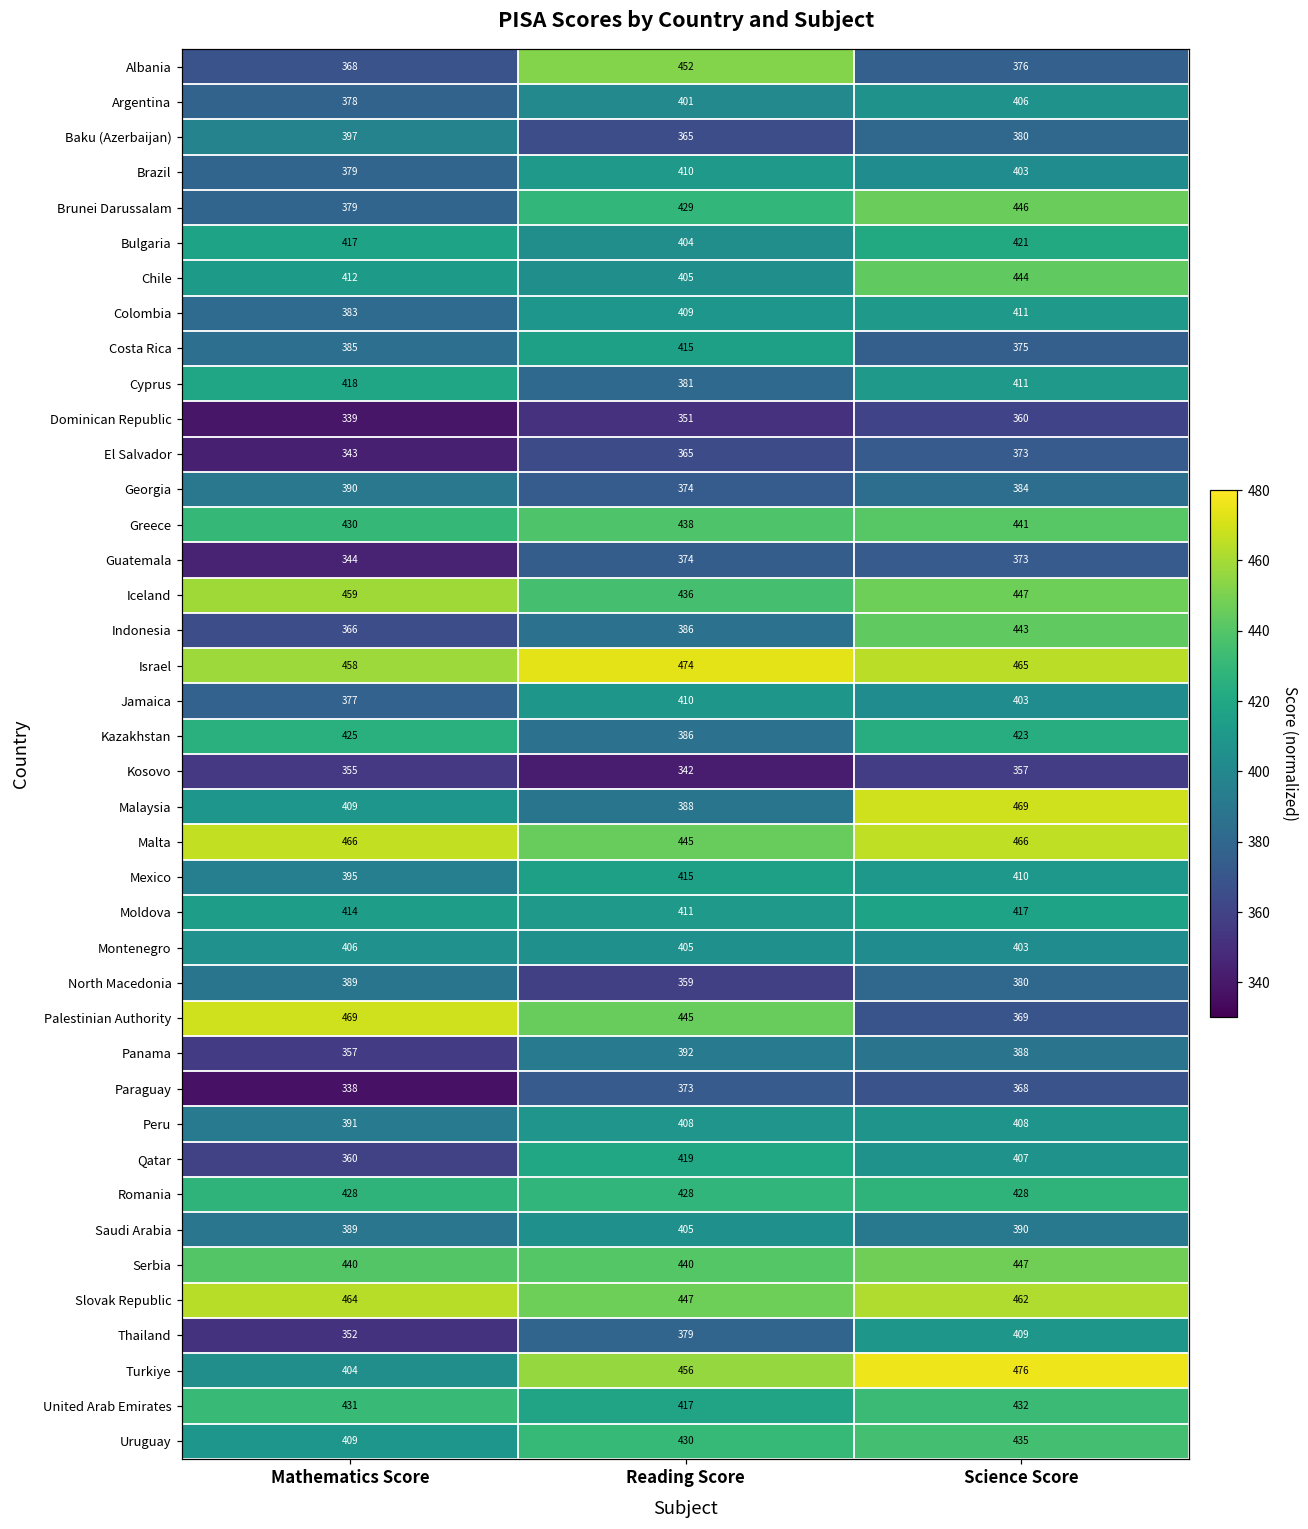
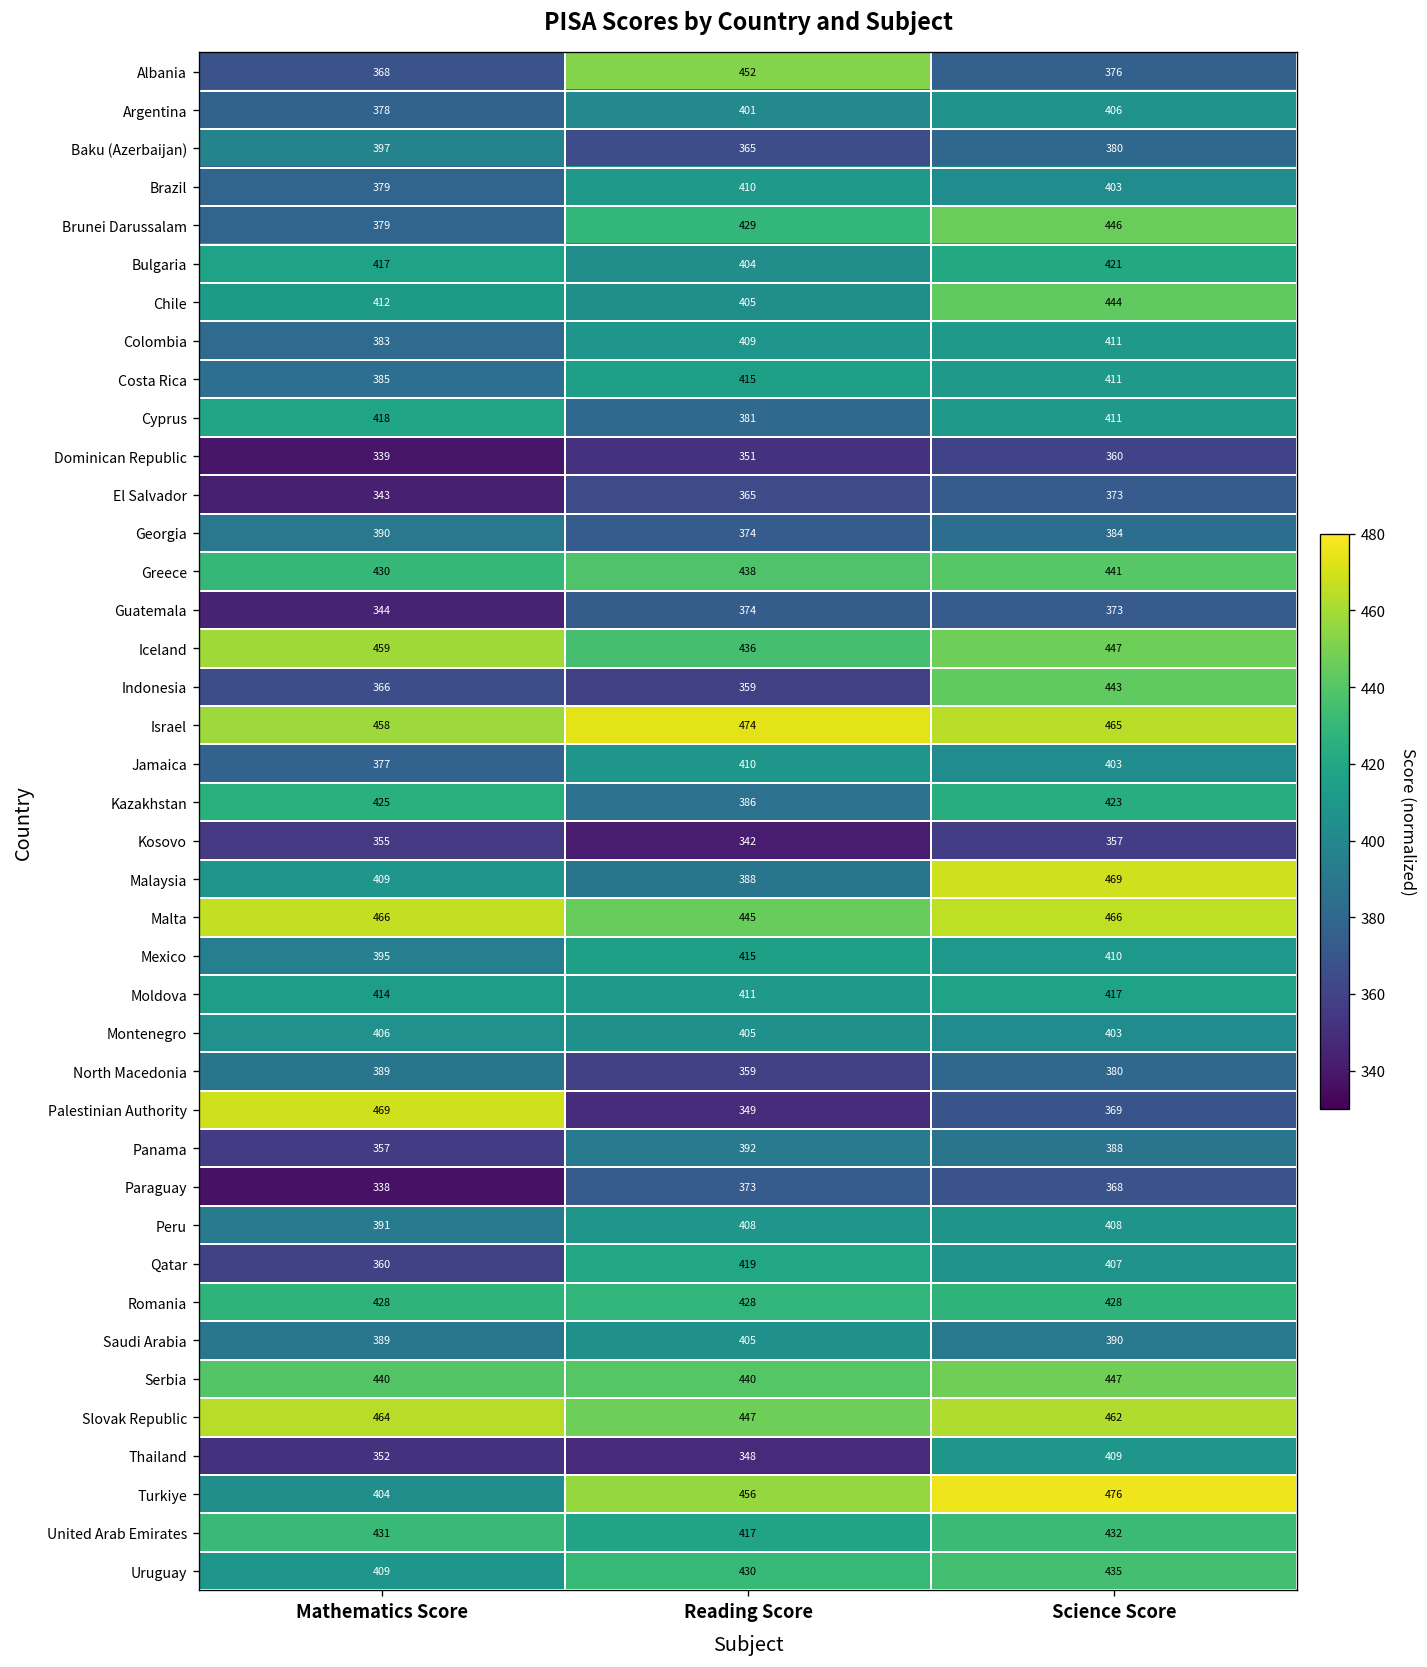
Costa Rica, Science Score: 375 -> 411
Indonesia, Reading Score: 386 -> 359
Palestinian Authority, Reading Score: 445 -> 349
Thailand, Reading Score: 379 -> 348
